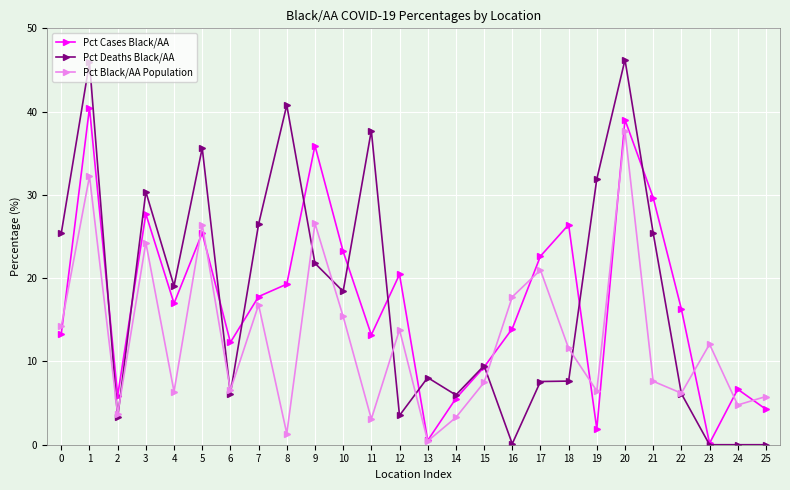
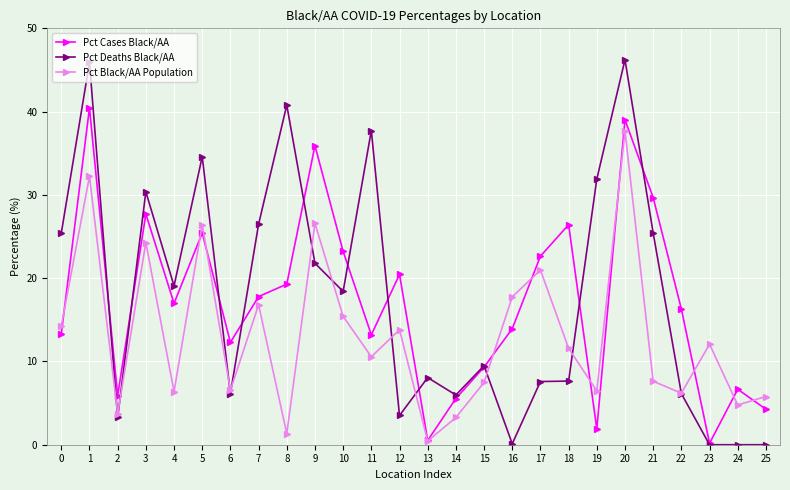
Pct Deaths Black/AA, 5: 36 -> 35
Pct Black/AA Population, 11: 3 -> 11
